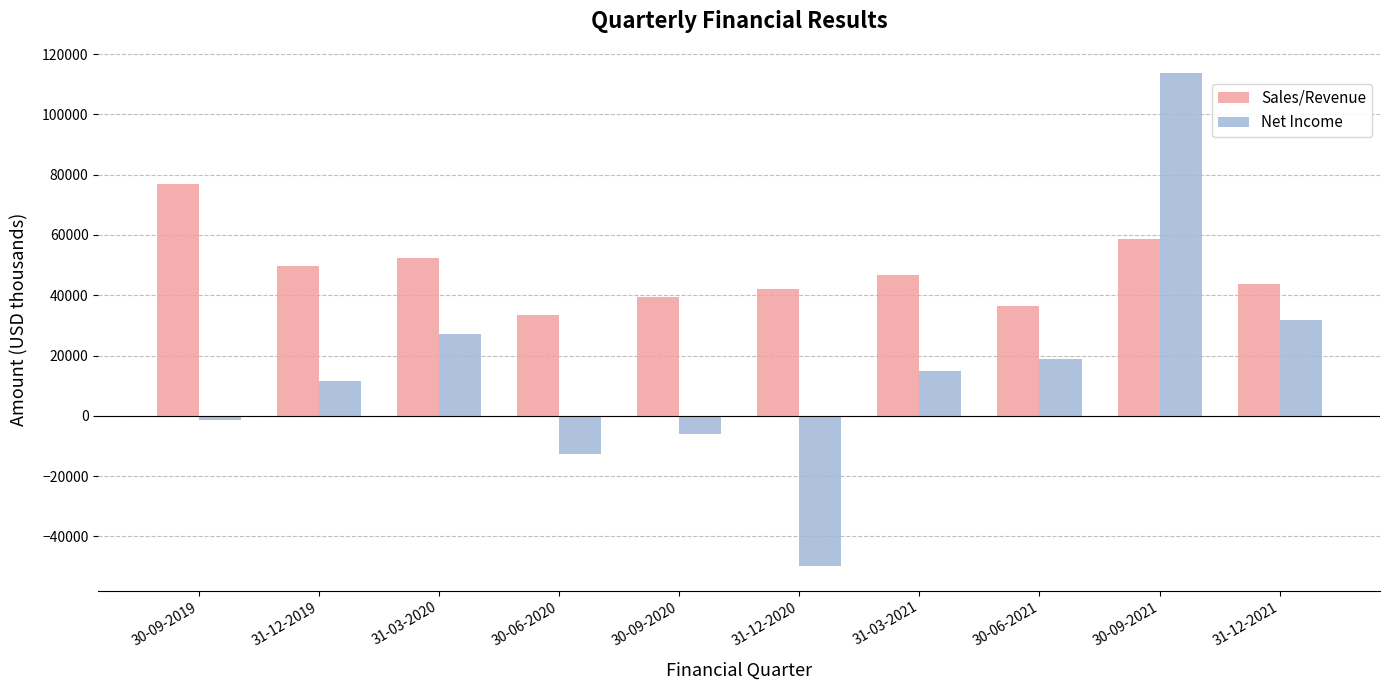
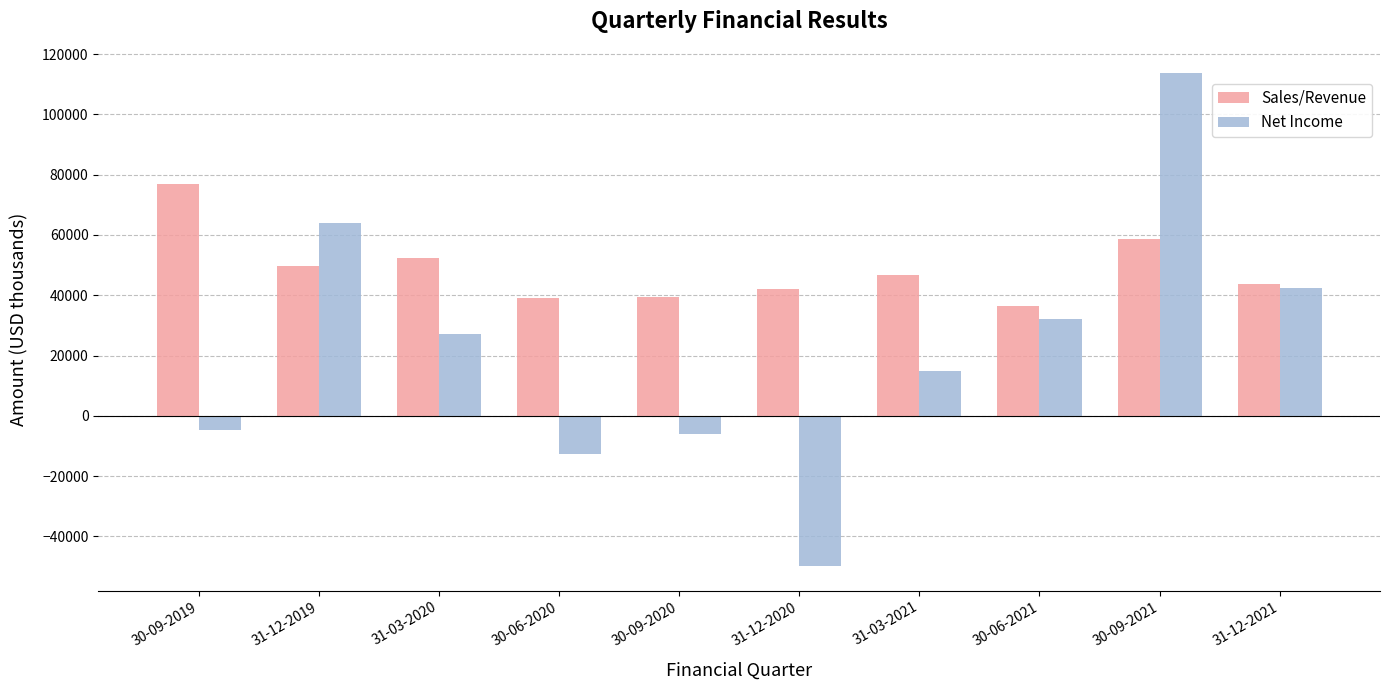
Net Income, 30-09-2019: -1000 -> -5000
Net Income, 31-12-2019: 12000 -> 64000
Sales/Revenue, 30-06-2020: 34000 -> 39000
Net Income, 30-06-2021: 19000 -> 32000
Net Income, 31-12-2021: 32000 -> 42000
